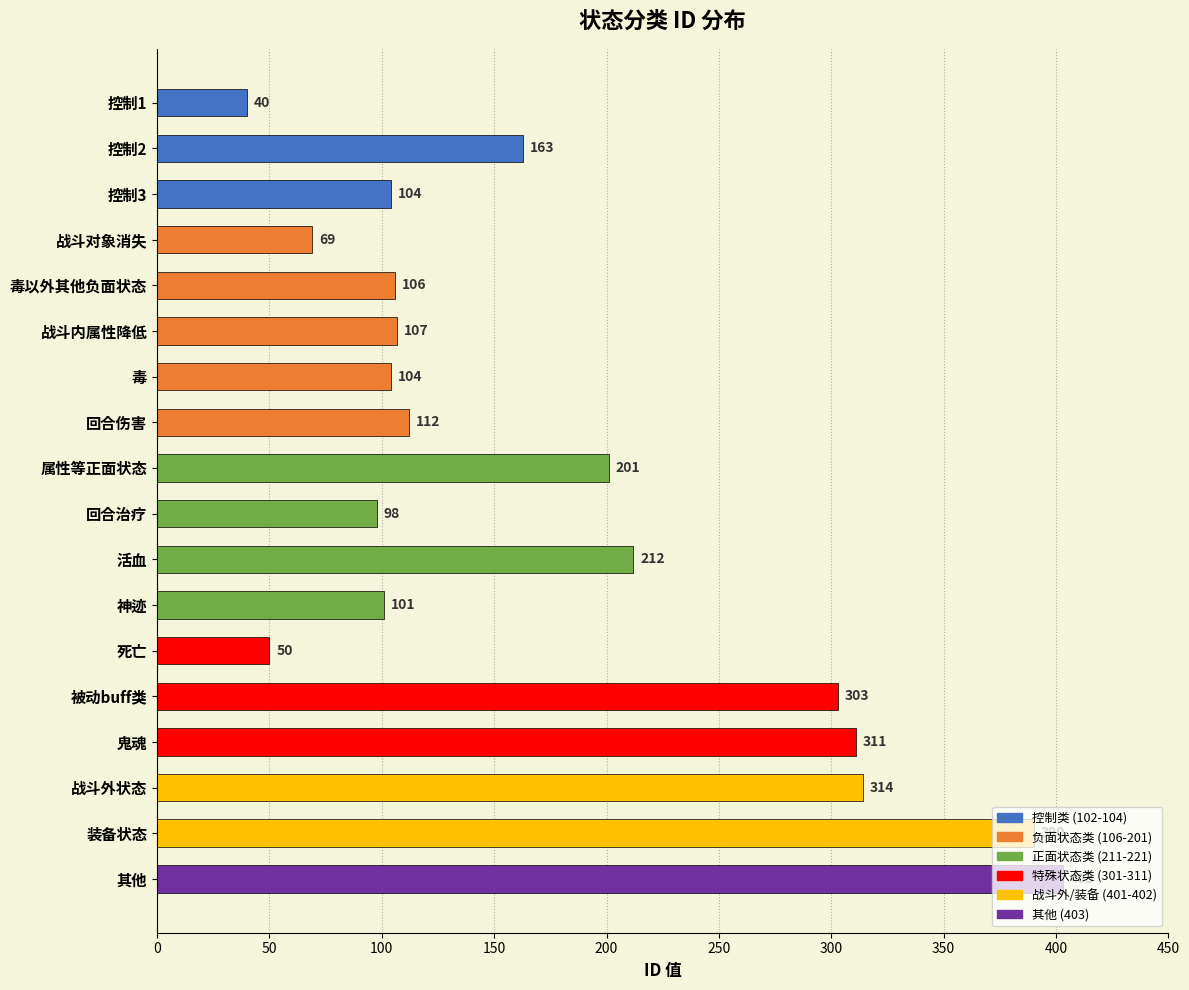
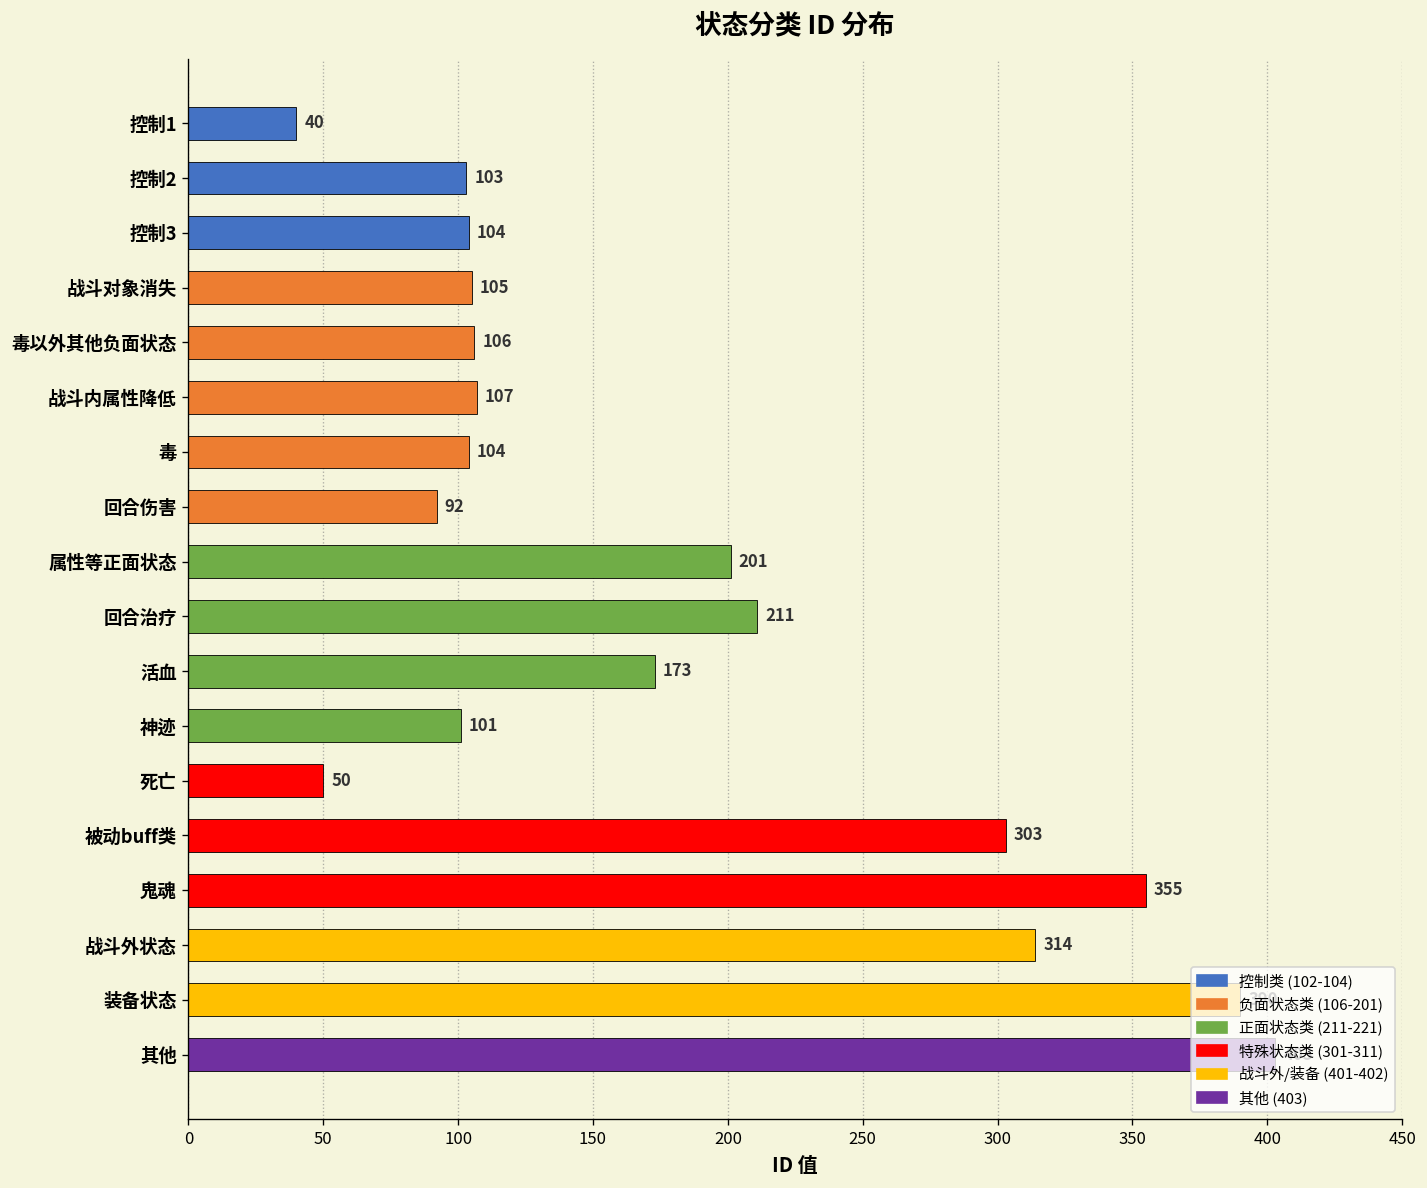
控制2: 163 -> 103
战斗对象消失: 69 -> 105
回合伤害: 112 -> 92
回合治疗: 98 -> 211
活血: 212 -> 173
鬼魂: 311 -> 355
